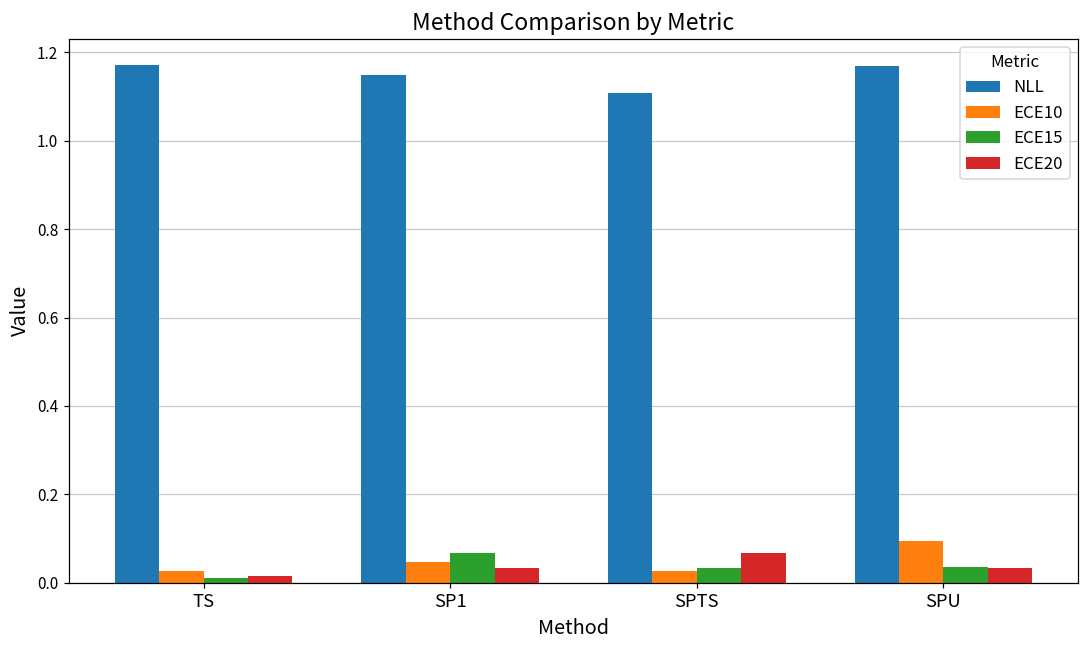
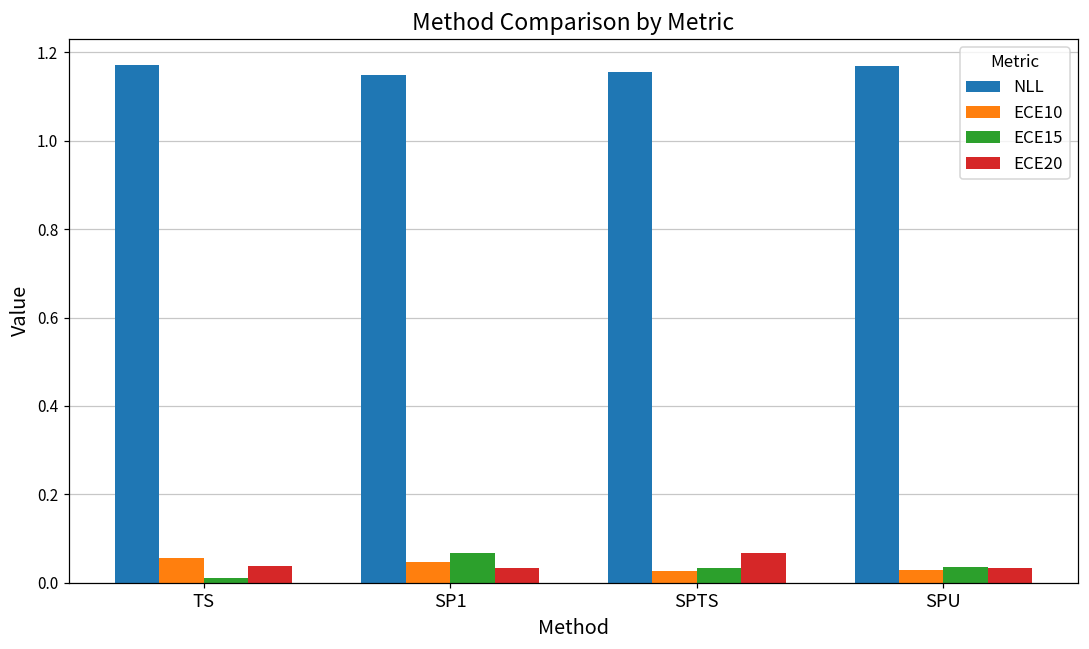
ECE10, TS: 0.03 -> 0.05
ECE20, TS: 0.01 -> 0.04
NLL, SPTS: 1.11 -> 1.16
ECE10, SPU: 0.09 -> 0.03
